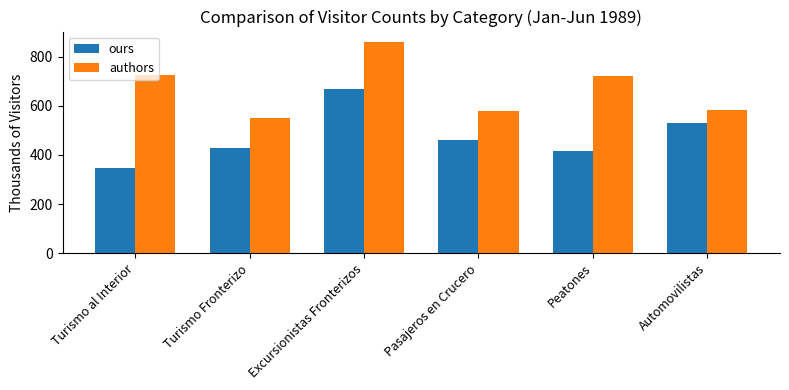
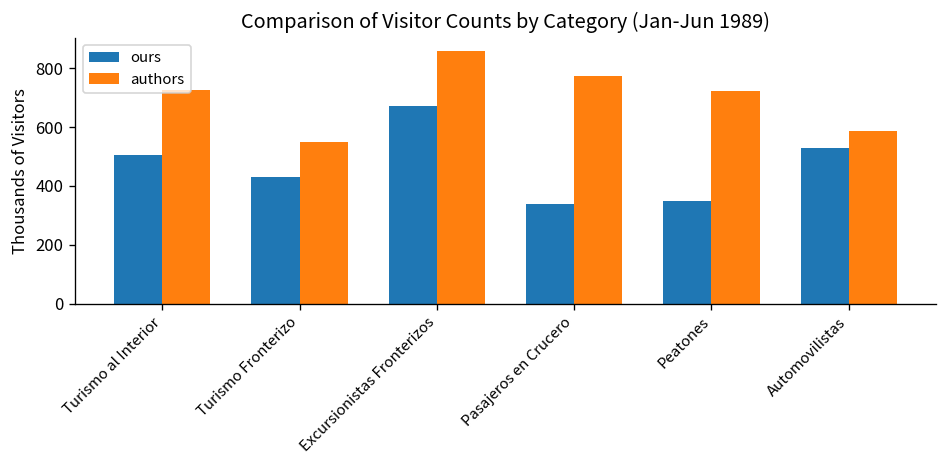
ours, Turismo al Interior: 350 -> 500
ours, Pasajeros en Crucero: 460 -> 340
authors, Pasajeros en Crucero: 580 -> 770
ours, Peatones: 420 -> 350
